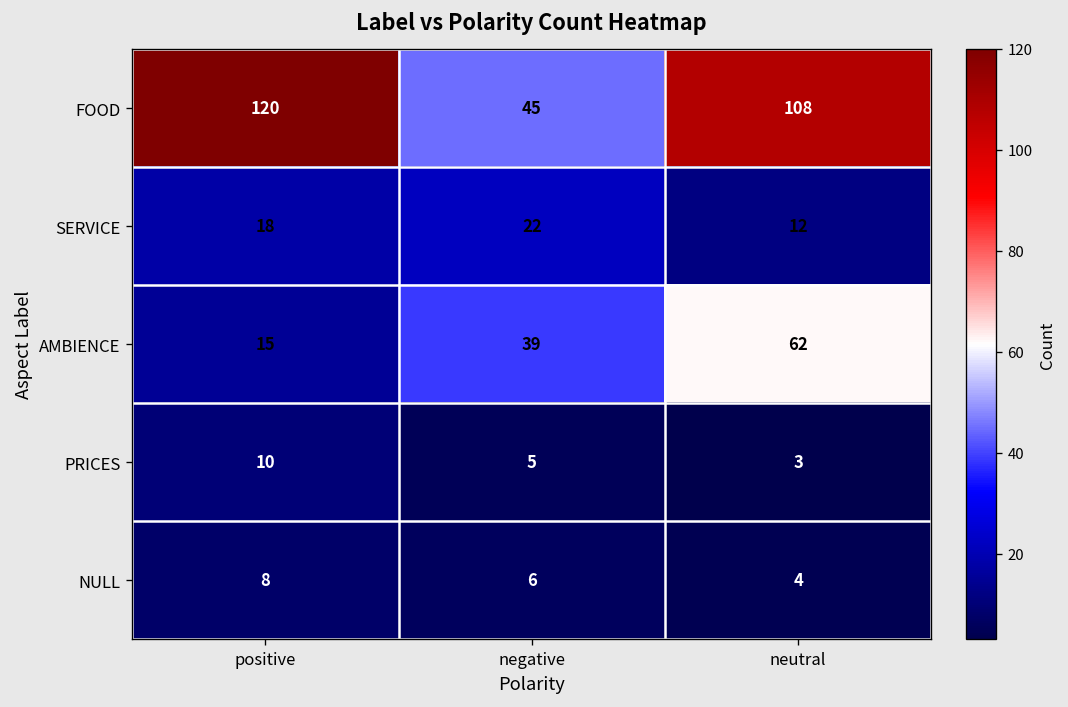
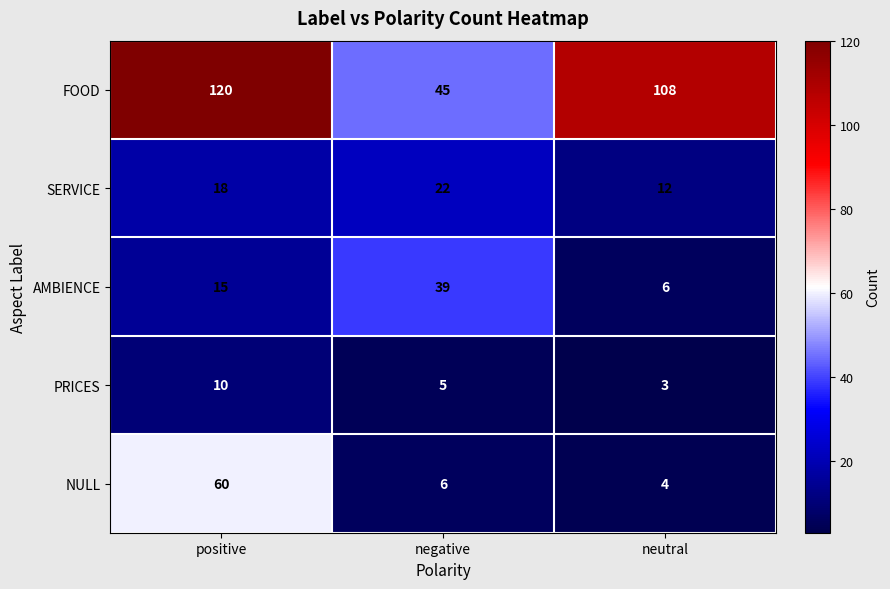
AMBIENCE, neutral: 62 -> 6
NULL, positive: 8 -> 60
